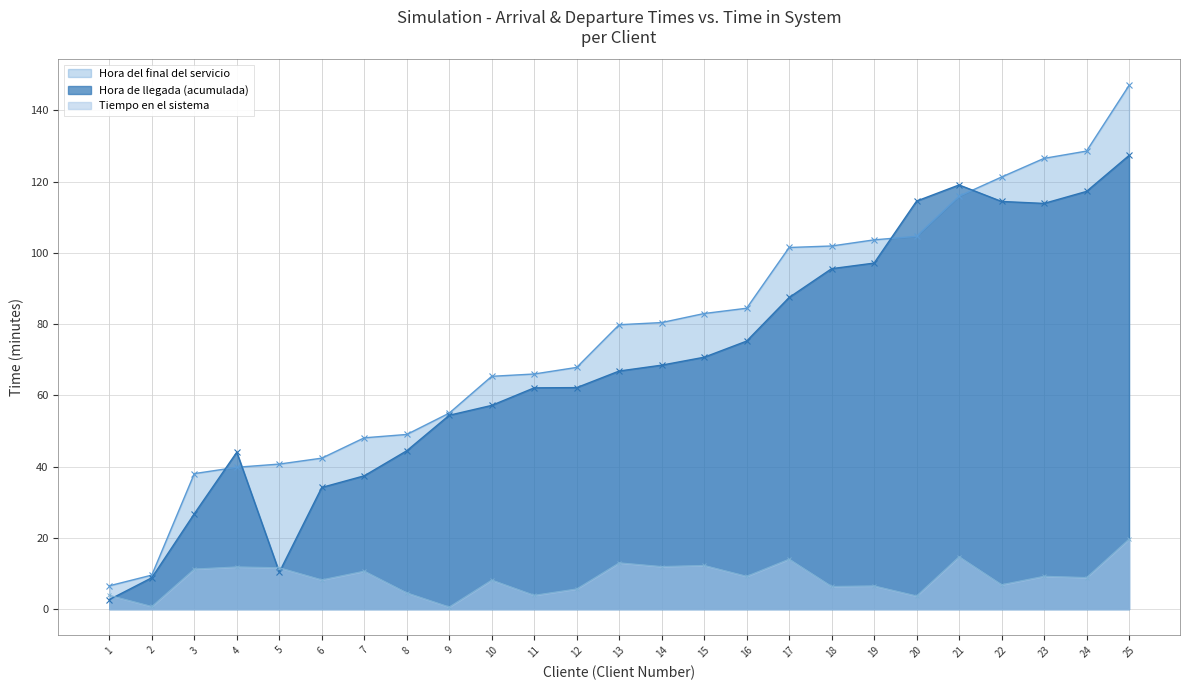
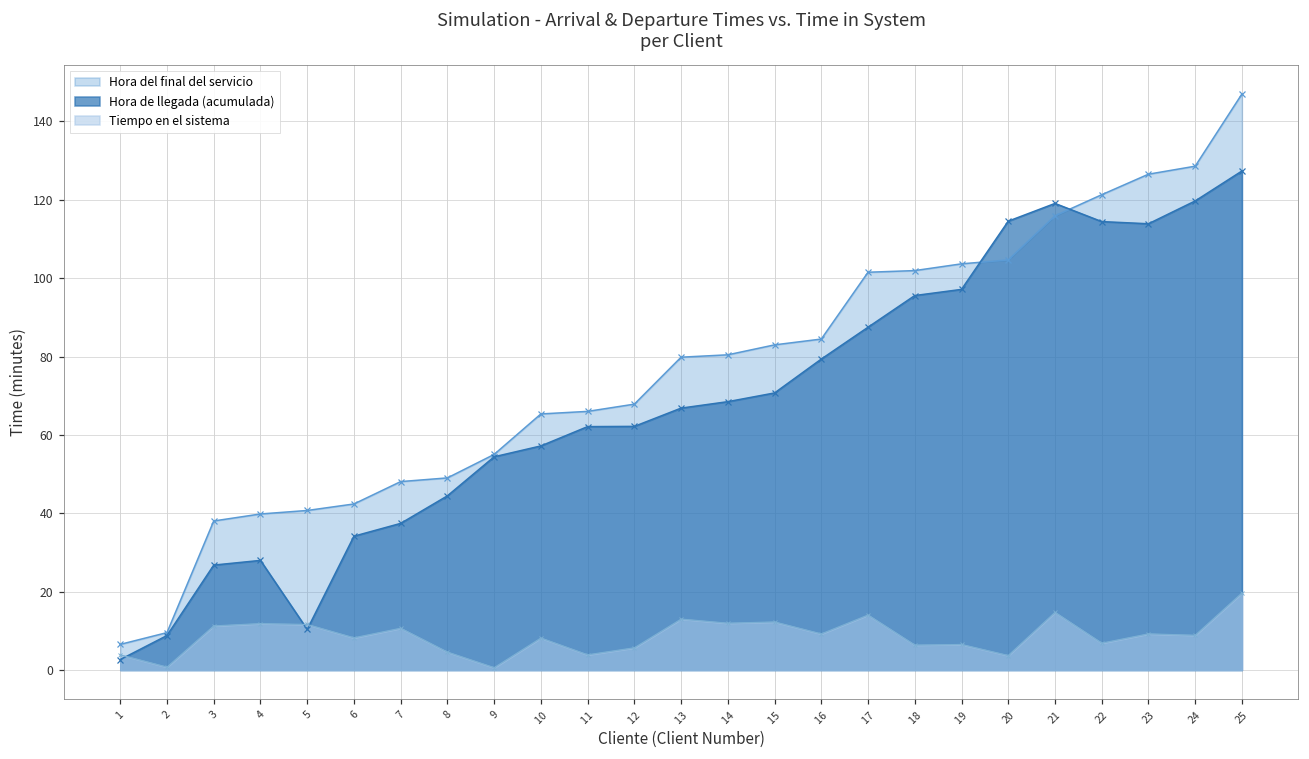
Hora de llegada (acumulada), 4: 44 -> 28
Hora de llegada (acumulada), 16: 75 -> 79
Hora de llegada (acumulada), 24: 117 -> 120
